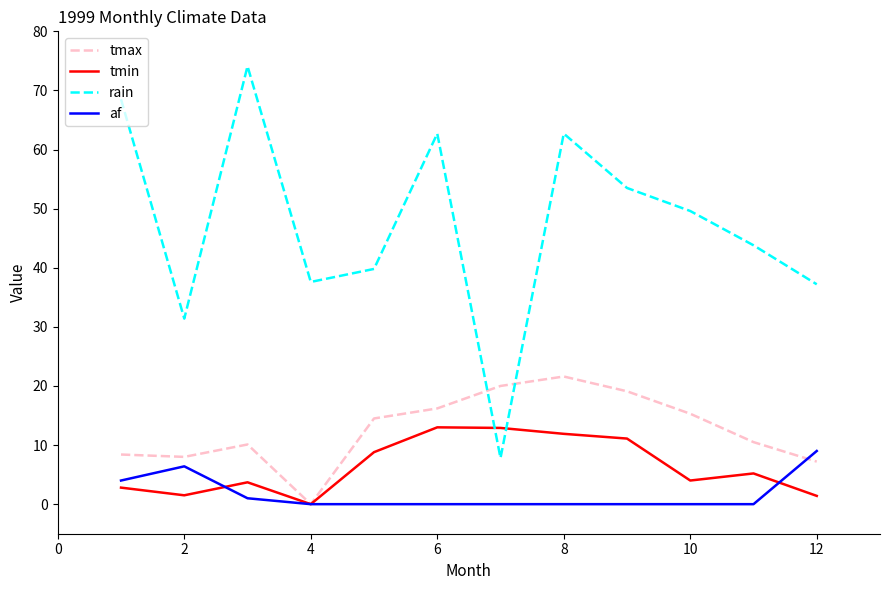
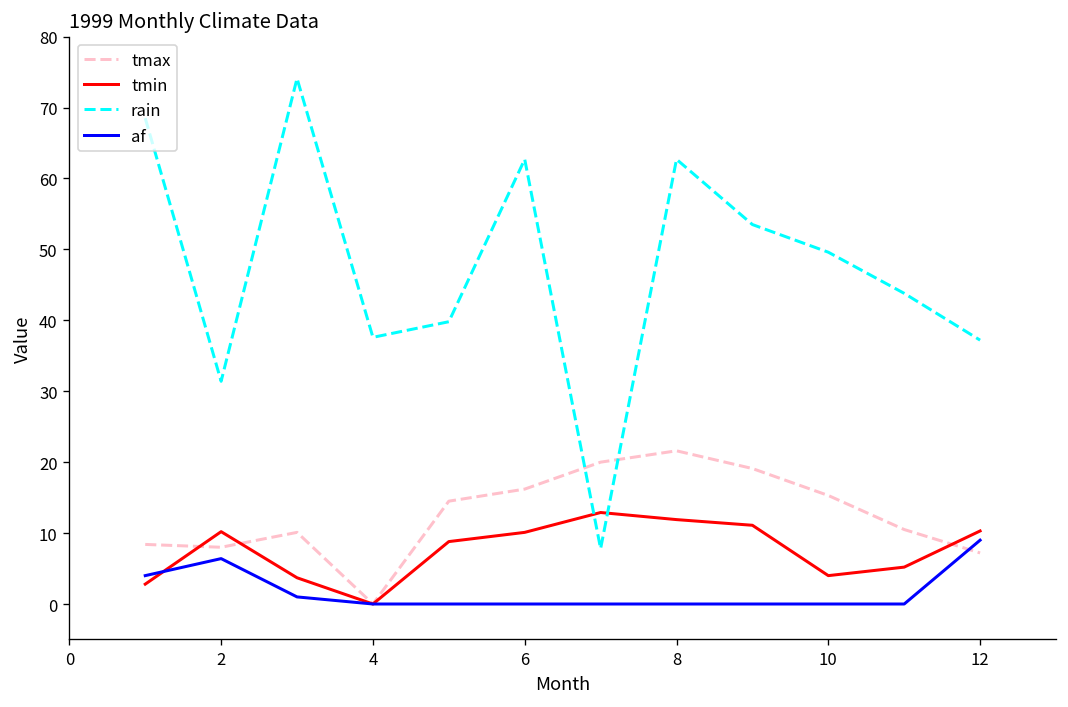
tmin, 2: 2 -> 10
tmin, 6: 13 -> 10
tmin, 12: 1 -> 10
